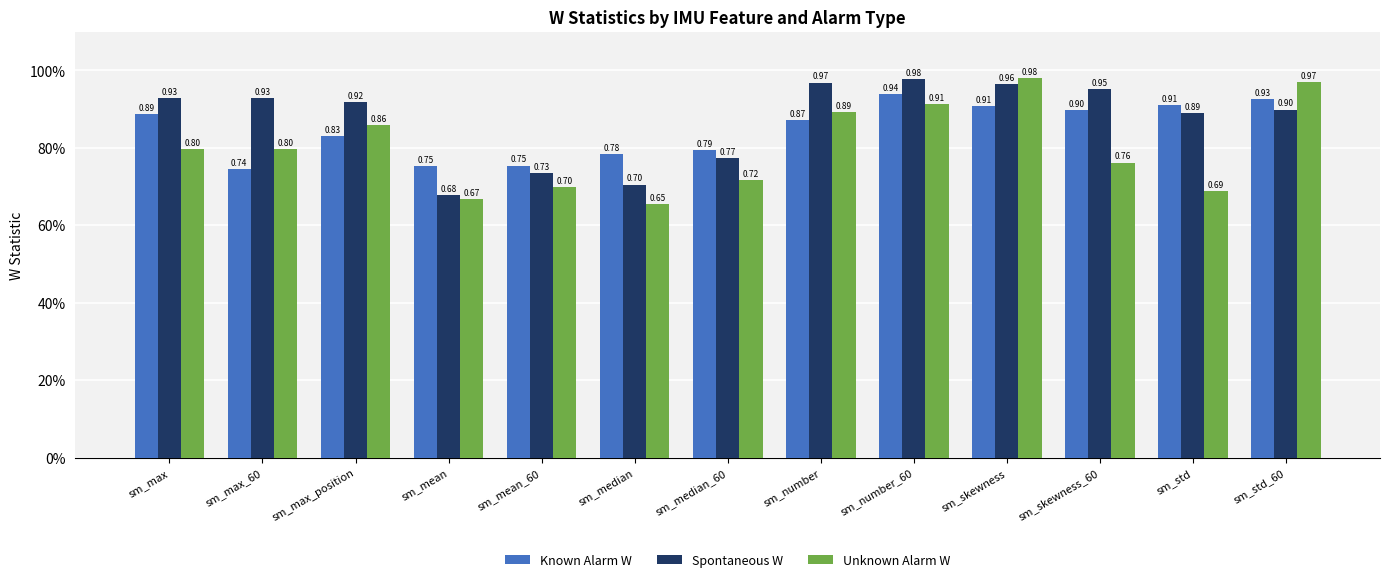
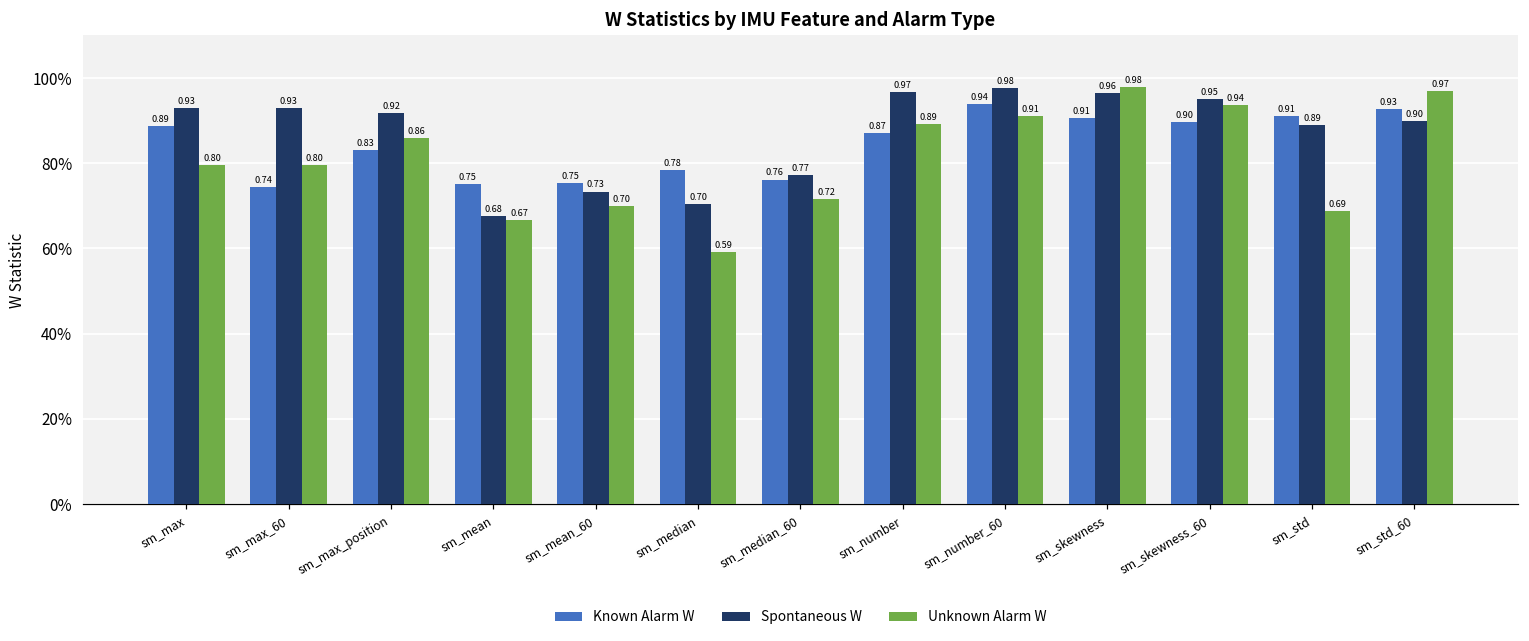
Unknown Alarm W, sm_median: 0.65 -> 0.59
Known Alarm W, sm_median_60: 0.79 -> 0.76
Unknown Alarm W, sm_skewness_60: 0.76 -> 0.94
